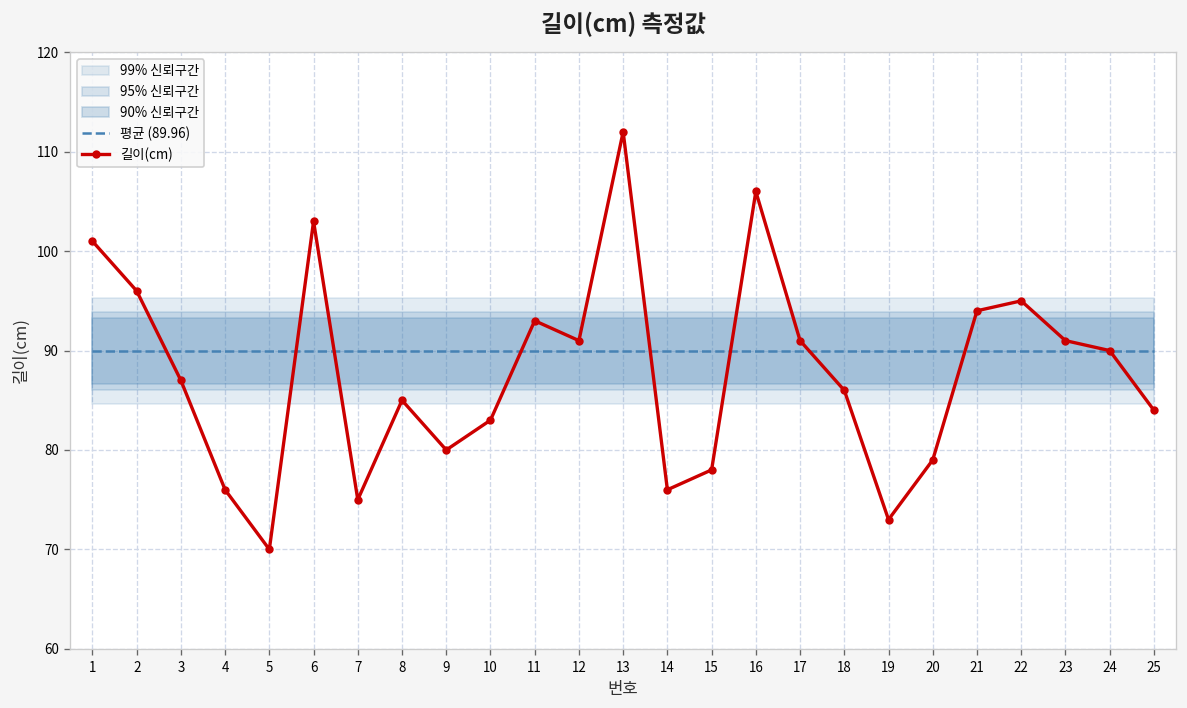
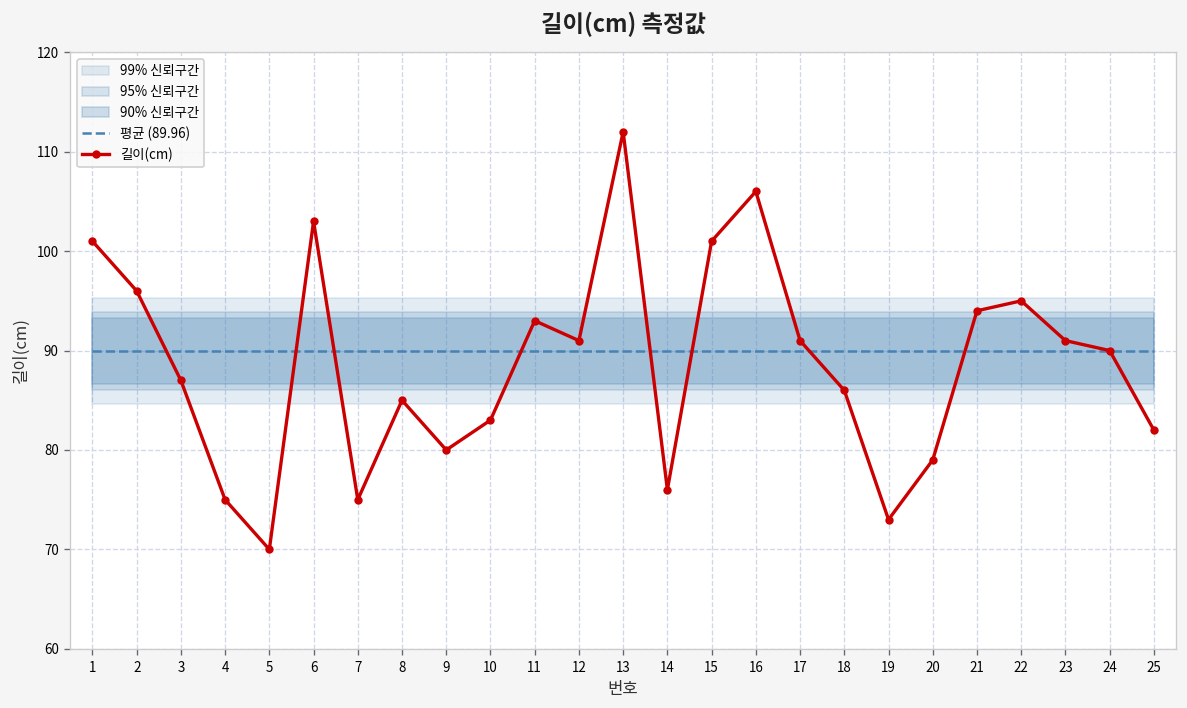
길이(cm), 4: 76 -> 75
길이(cm), 15: 78 -> 101
길이(cm), 25: 84 -> 82
